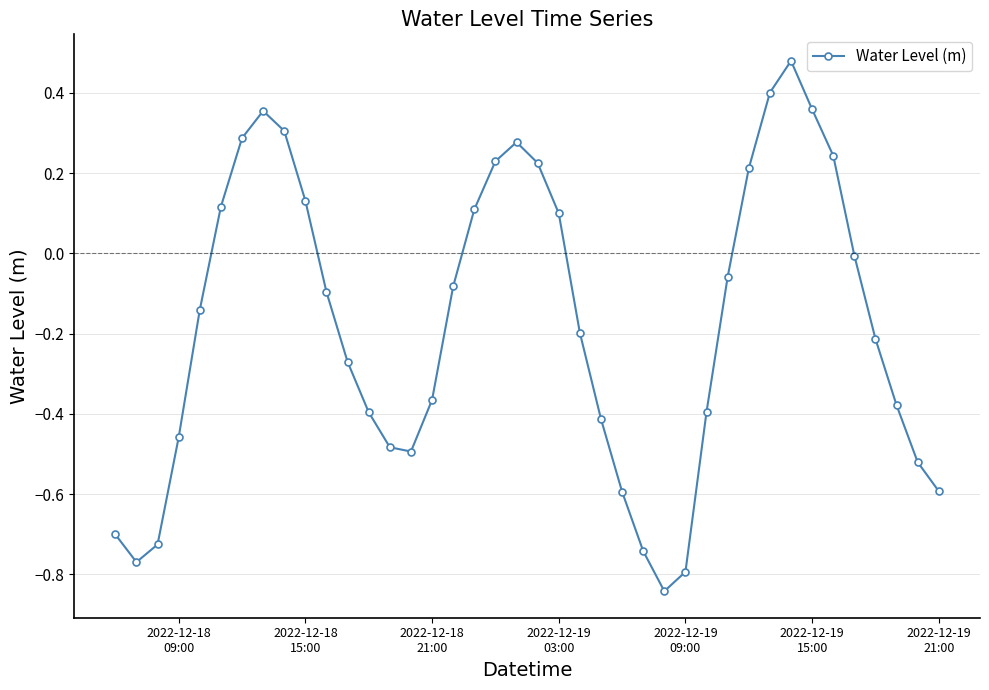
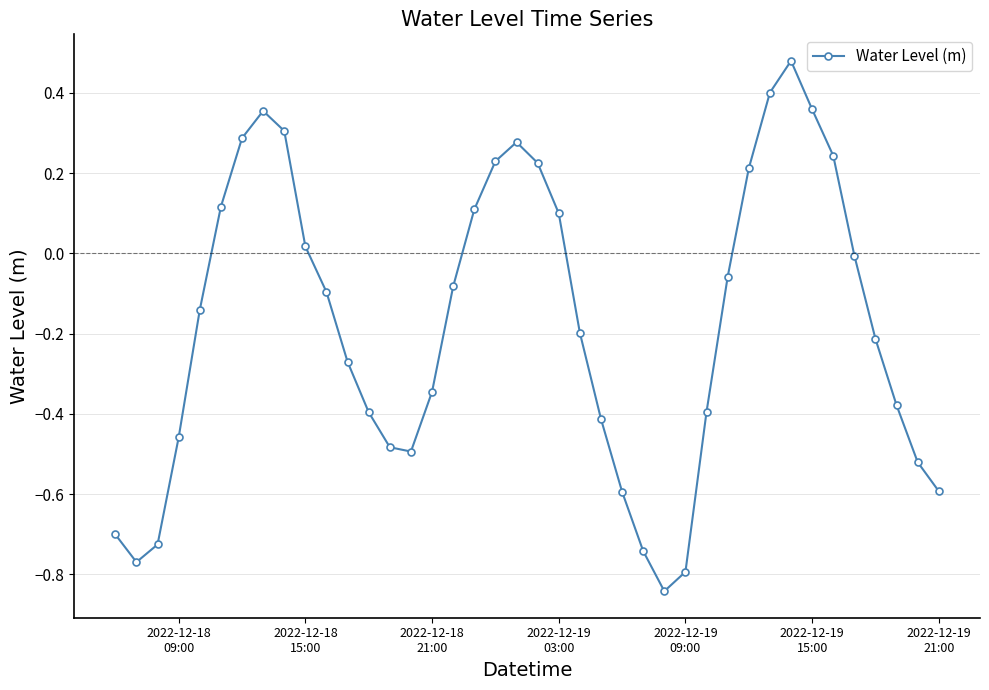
2022-12-18 15:00: 0.13 -> 0.02
2022-12-18 21:00: -0.37 -> -0.34
